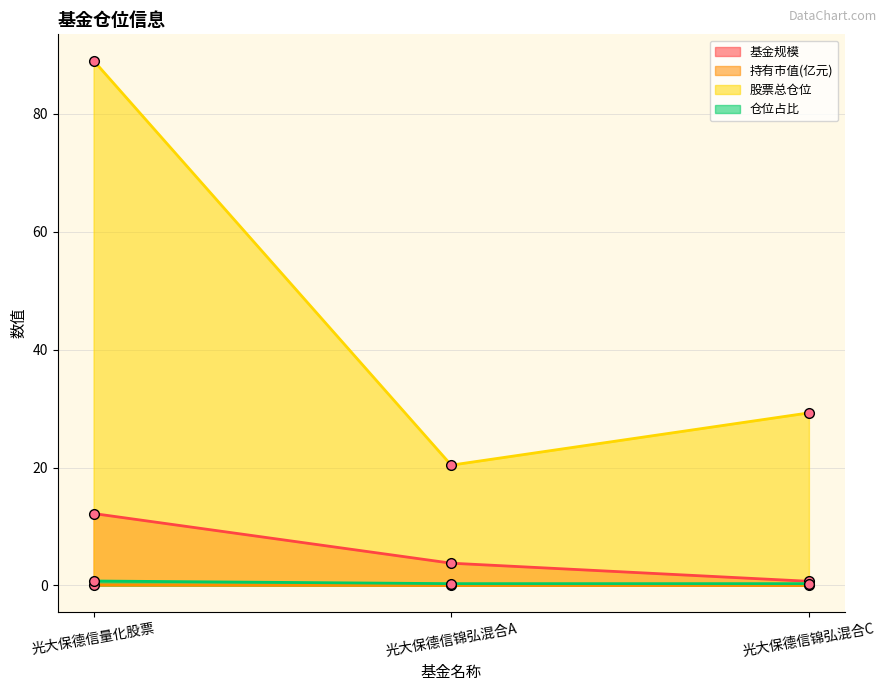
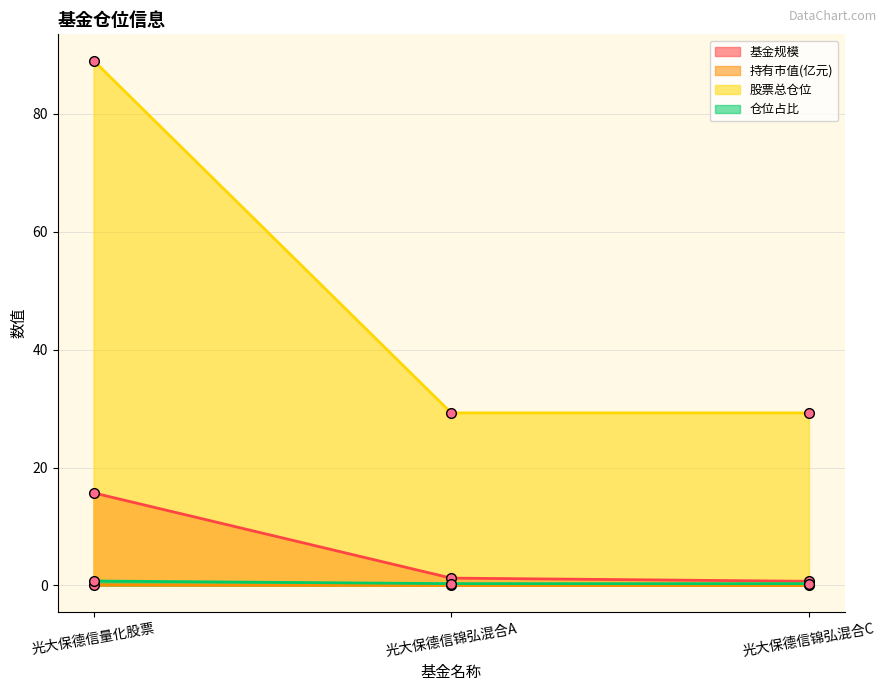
基金规模, 光大保德信量化股票: 12 -> 16
基金规模, 光大保德信锦弘混合A: 4 -> 1
股票总仓位, 光大保德信锦弘混合A: 20 -> 29
